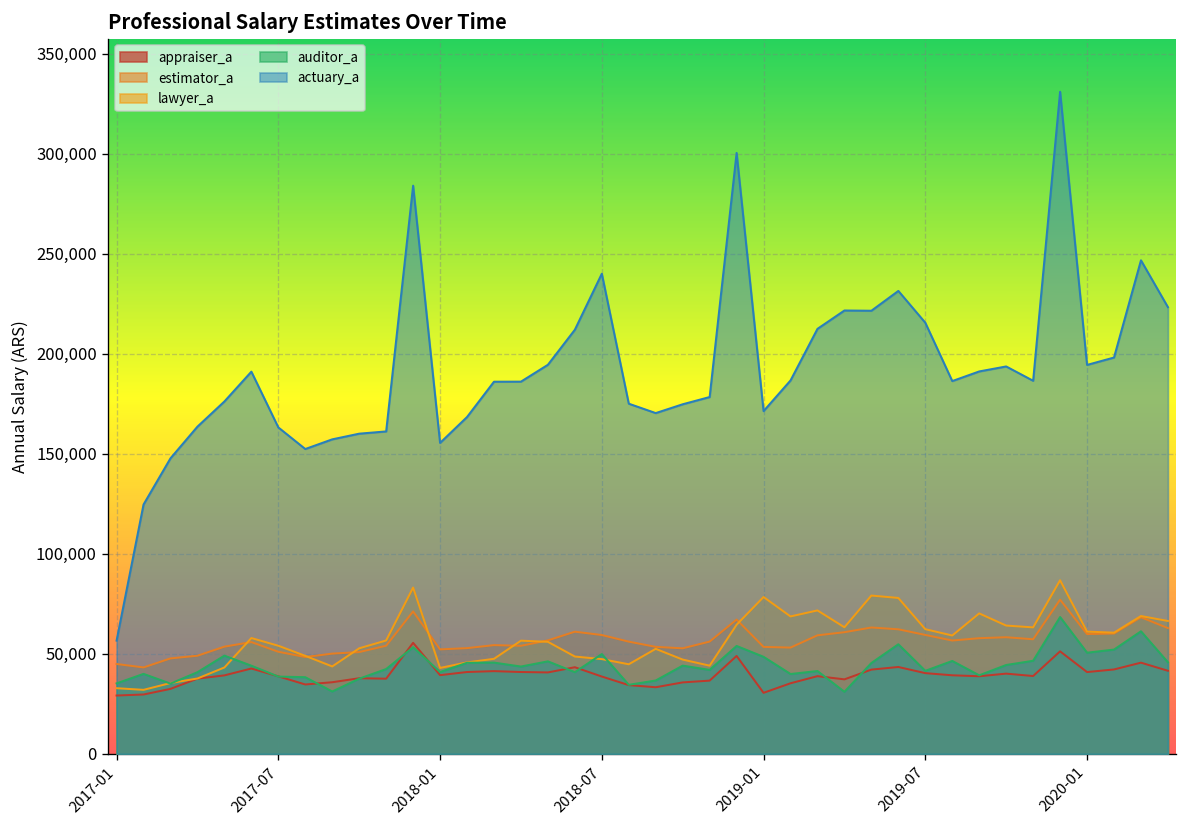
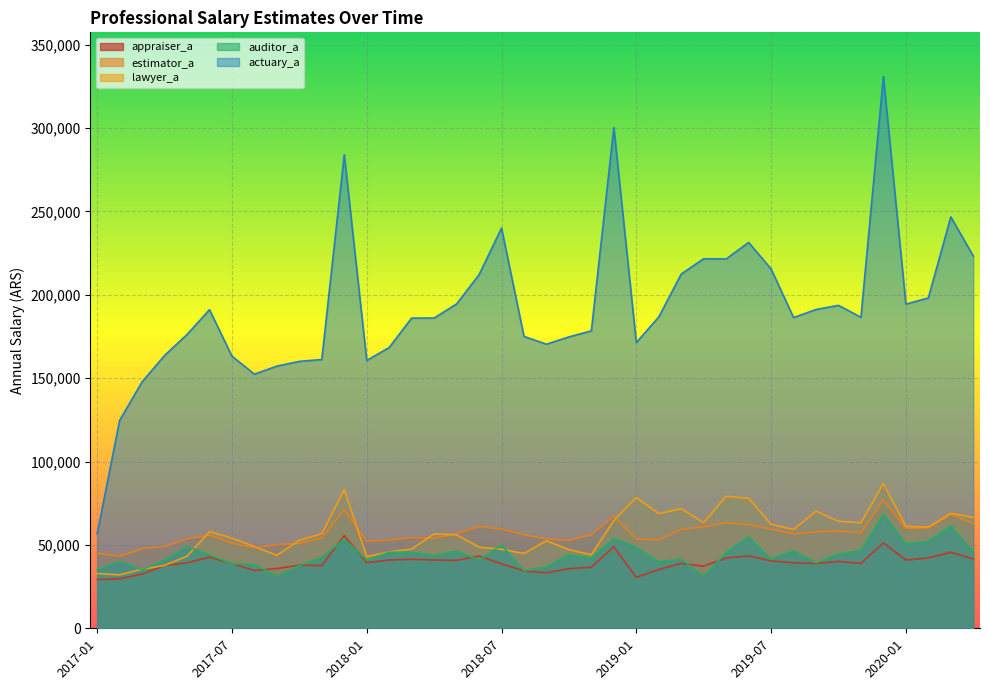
actuary_a, 2018-01: 155,000 -> 161,000
